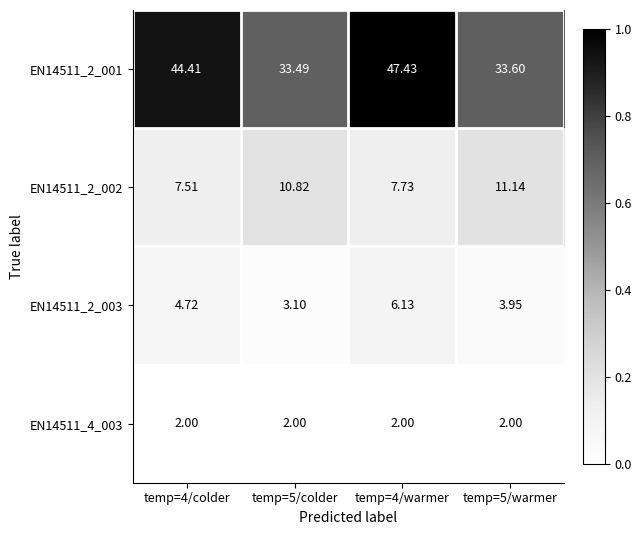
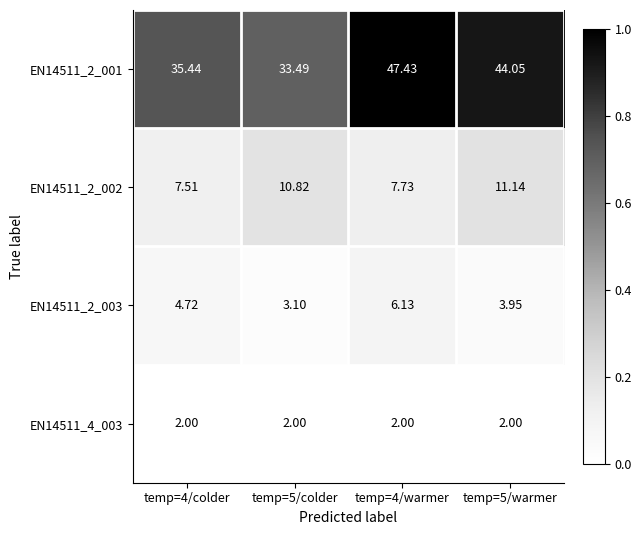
EN14511_2_001, temp=4/colder: 44.41 -> 35.44
EN14511_2_001, temp=5/warmer: 33.60 -> 44.05
